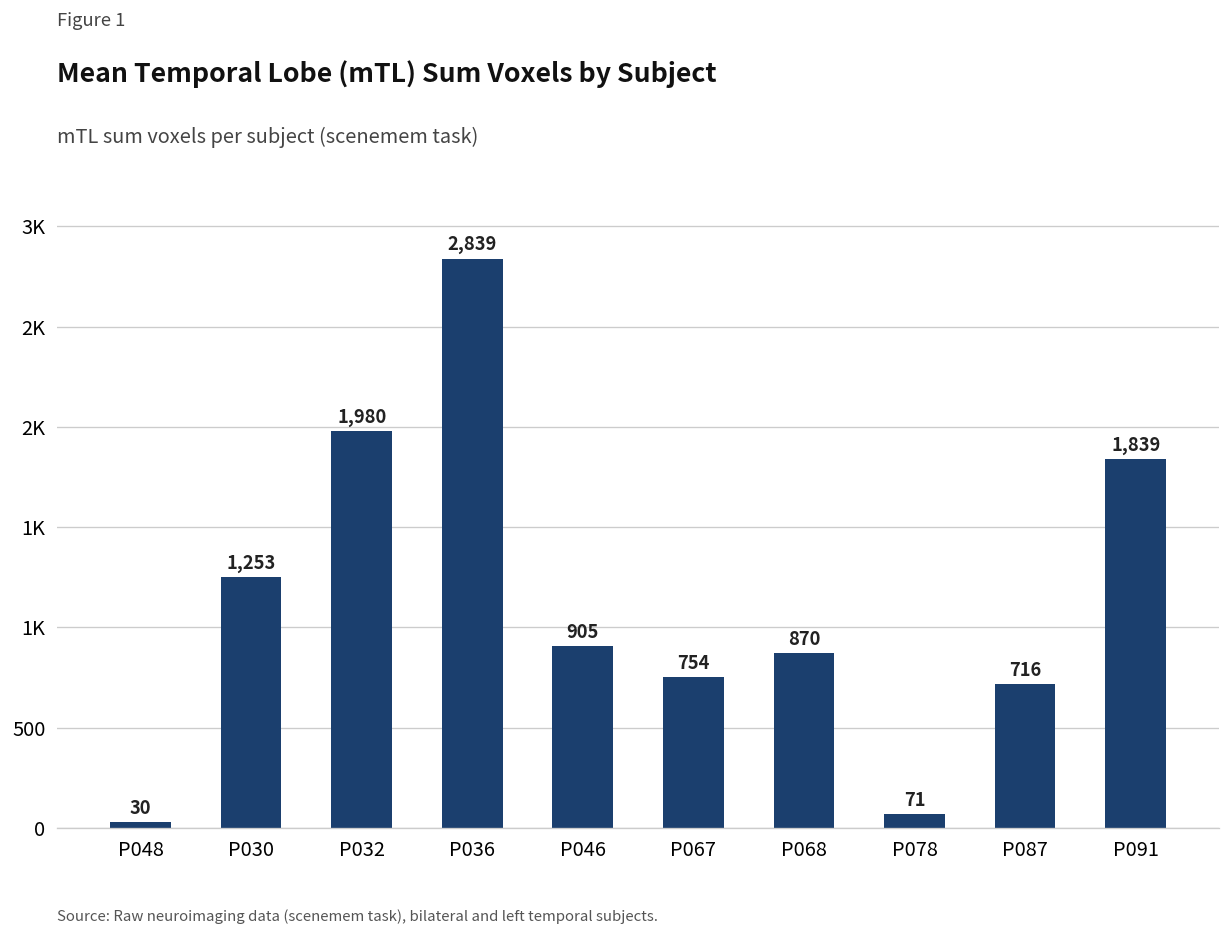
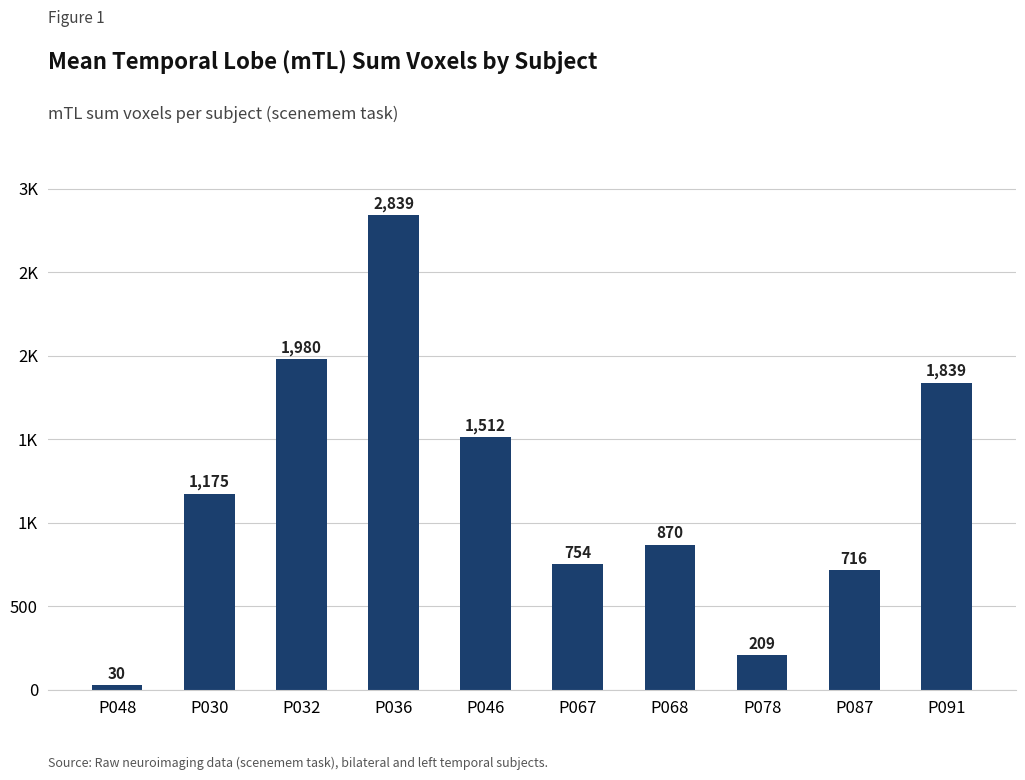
P030: 1,253 -> 1,175
P046: 905 -> 1,512
P078: 71 -> 209
